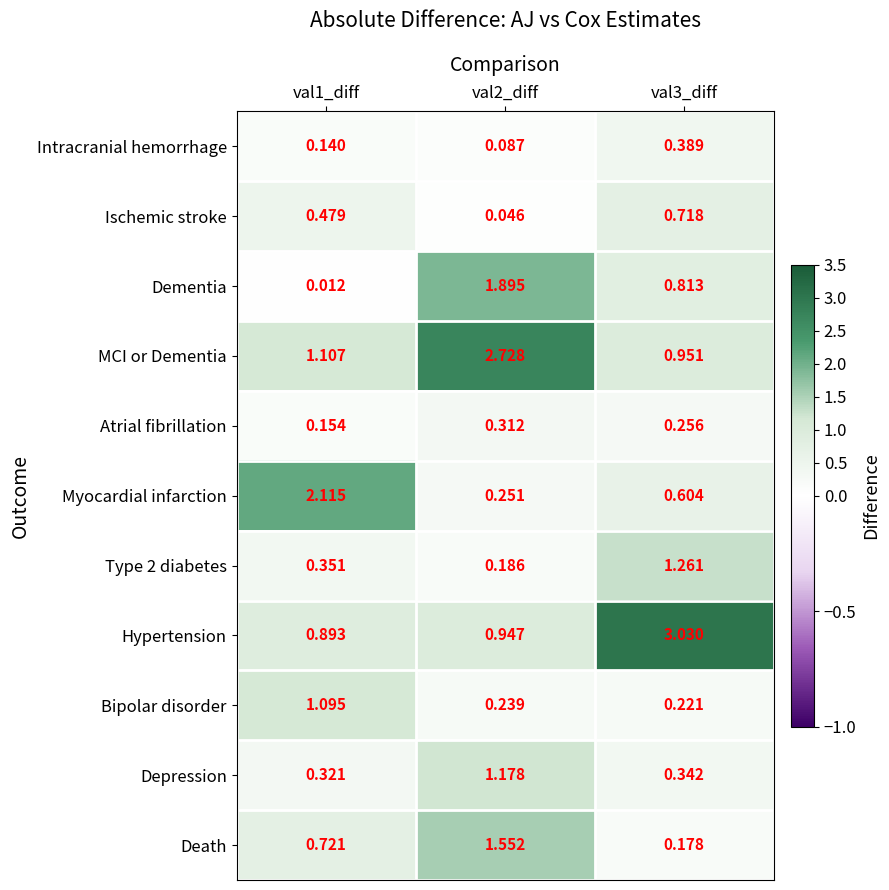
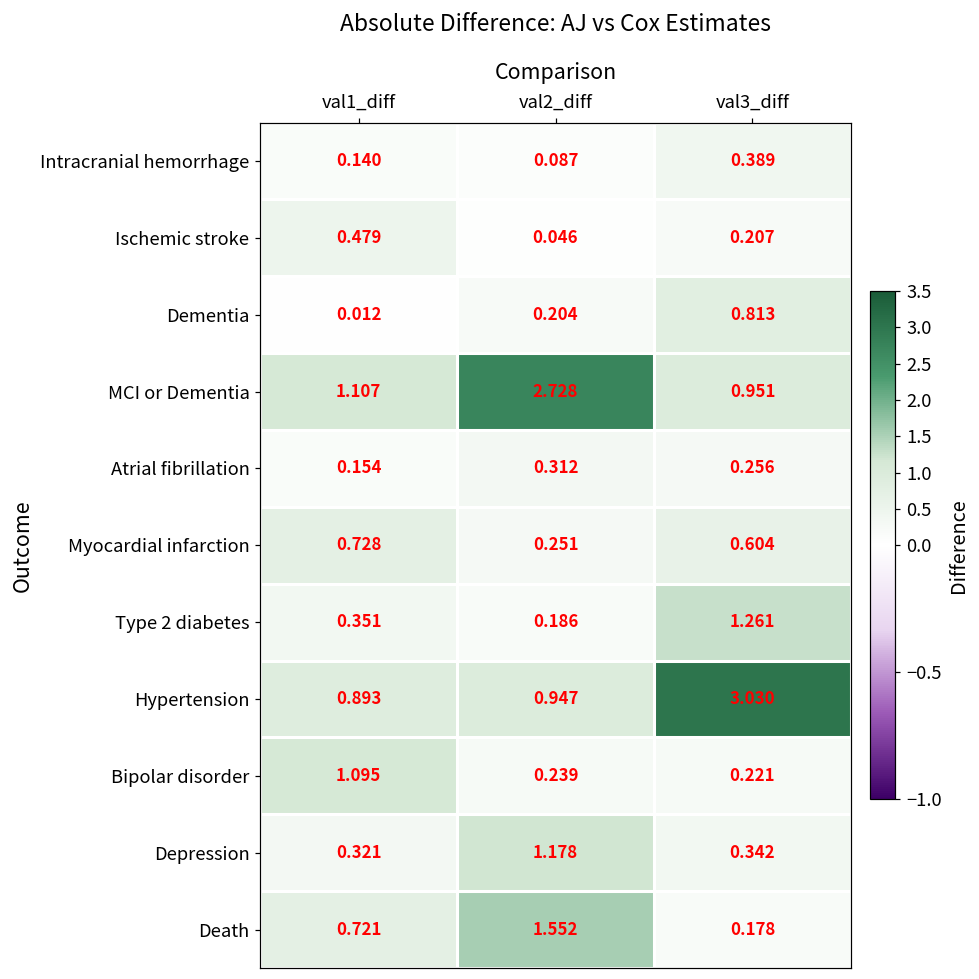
Ischemic stroke, val3_diff: 0.718 -> 0.207
Dementia, val2_diff: 1.895 -> 0.204
Myocardial infarction, val1_diff: 2.115 -> 0.728
